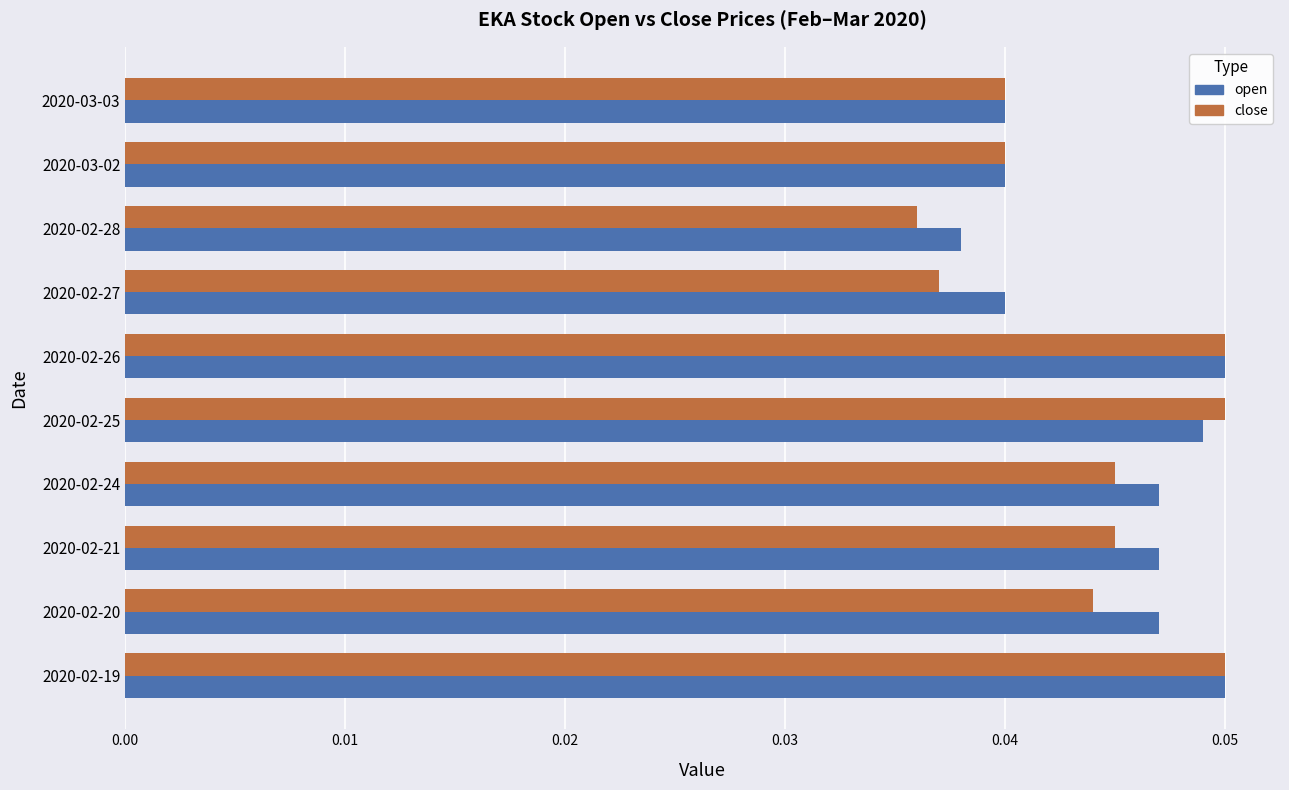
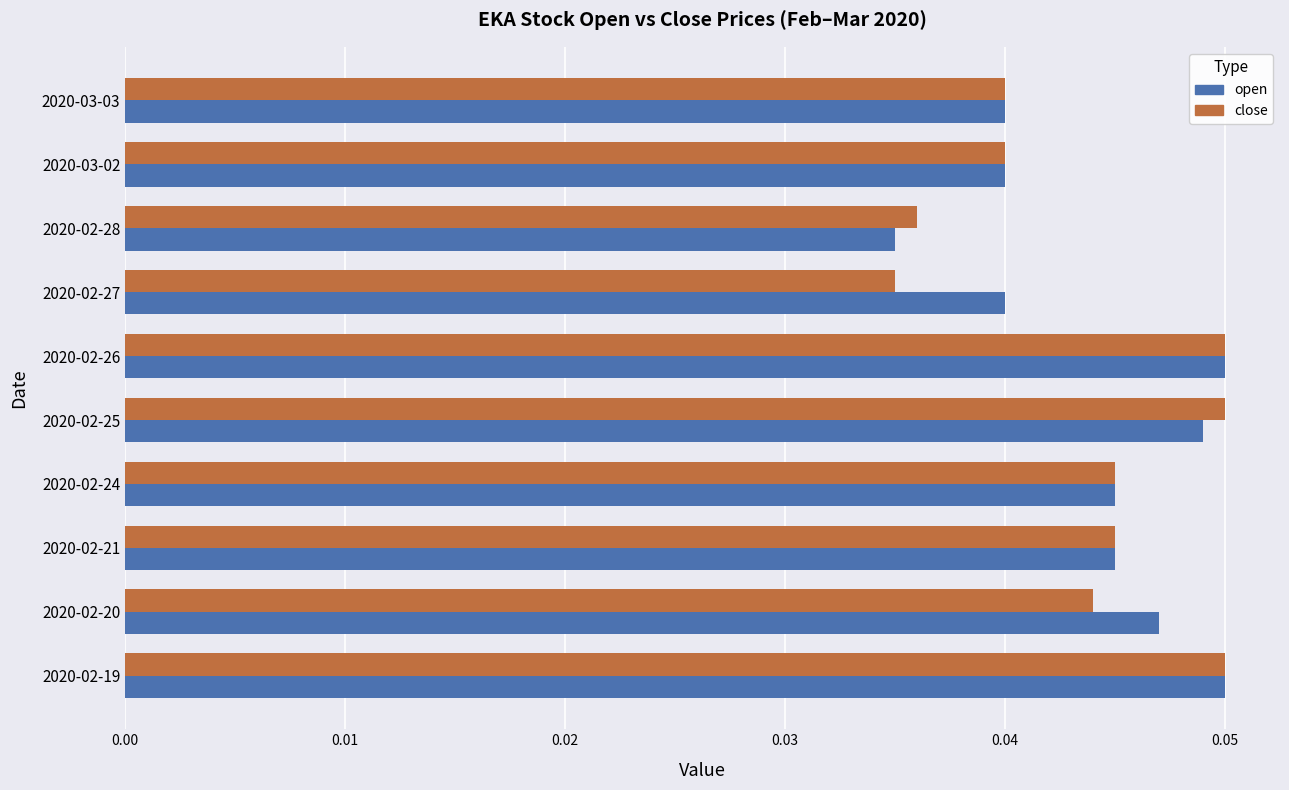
open, 2020-02-28: 0.038 -> 0.035
close, 2020-02-27: 0.037 -> 0.035
open, 2020-02-24: 0.047 -> 0.045
open, 2020-02-21: 0.047 -> 0.045
